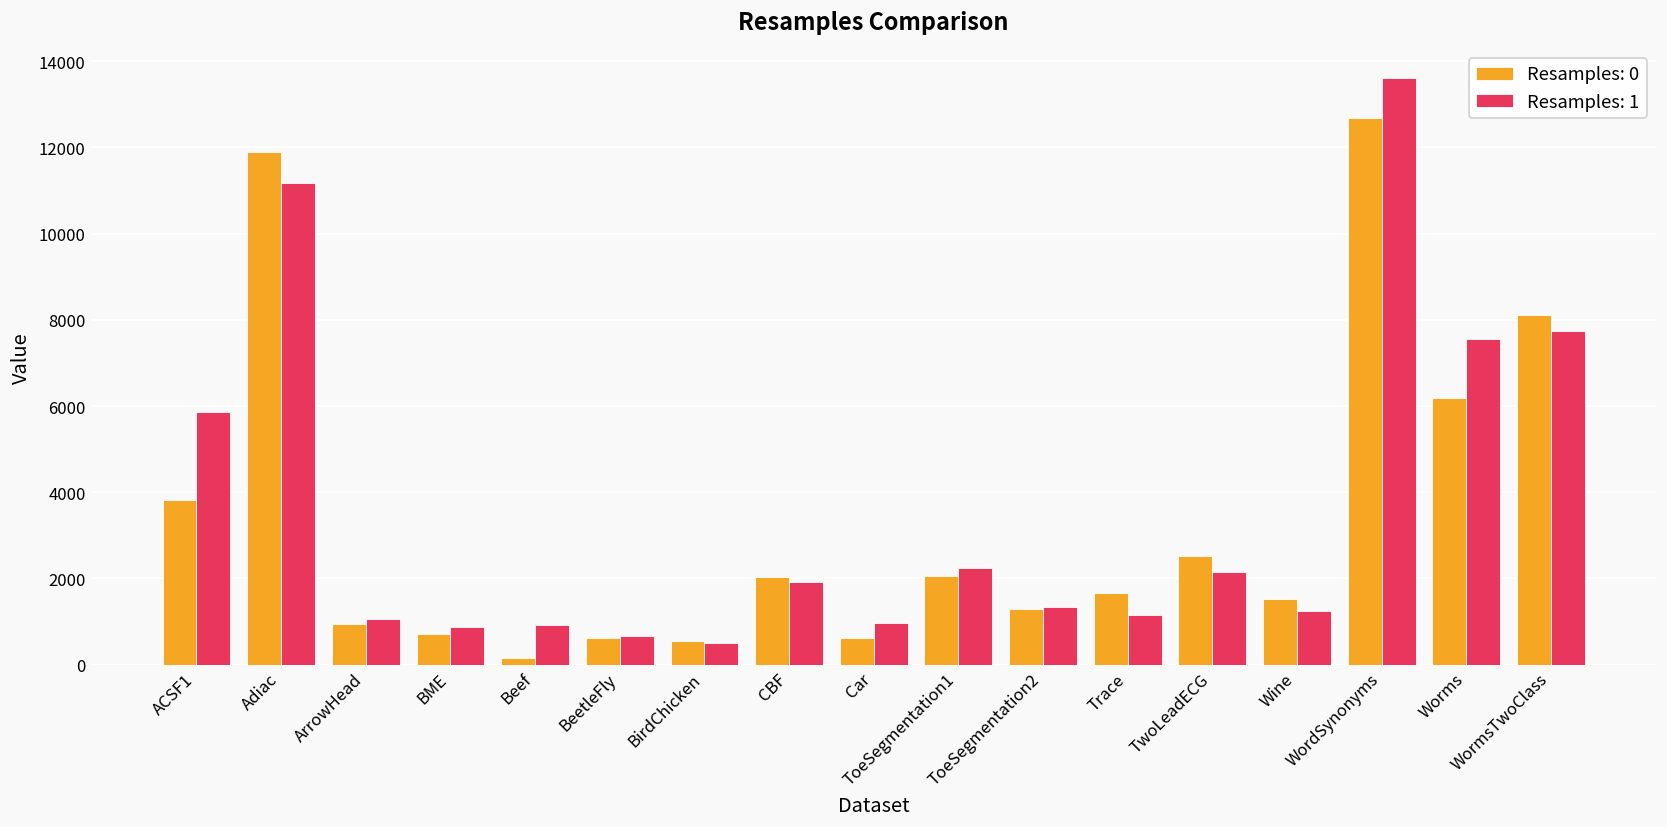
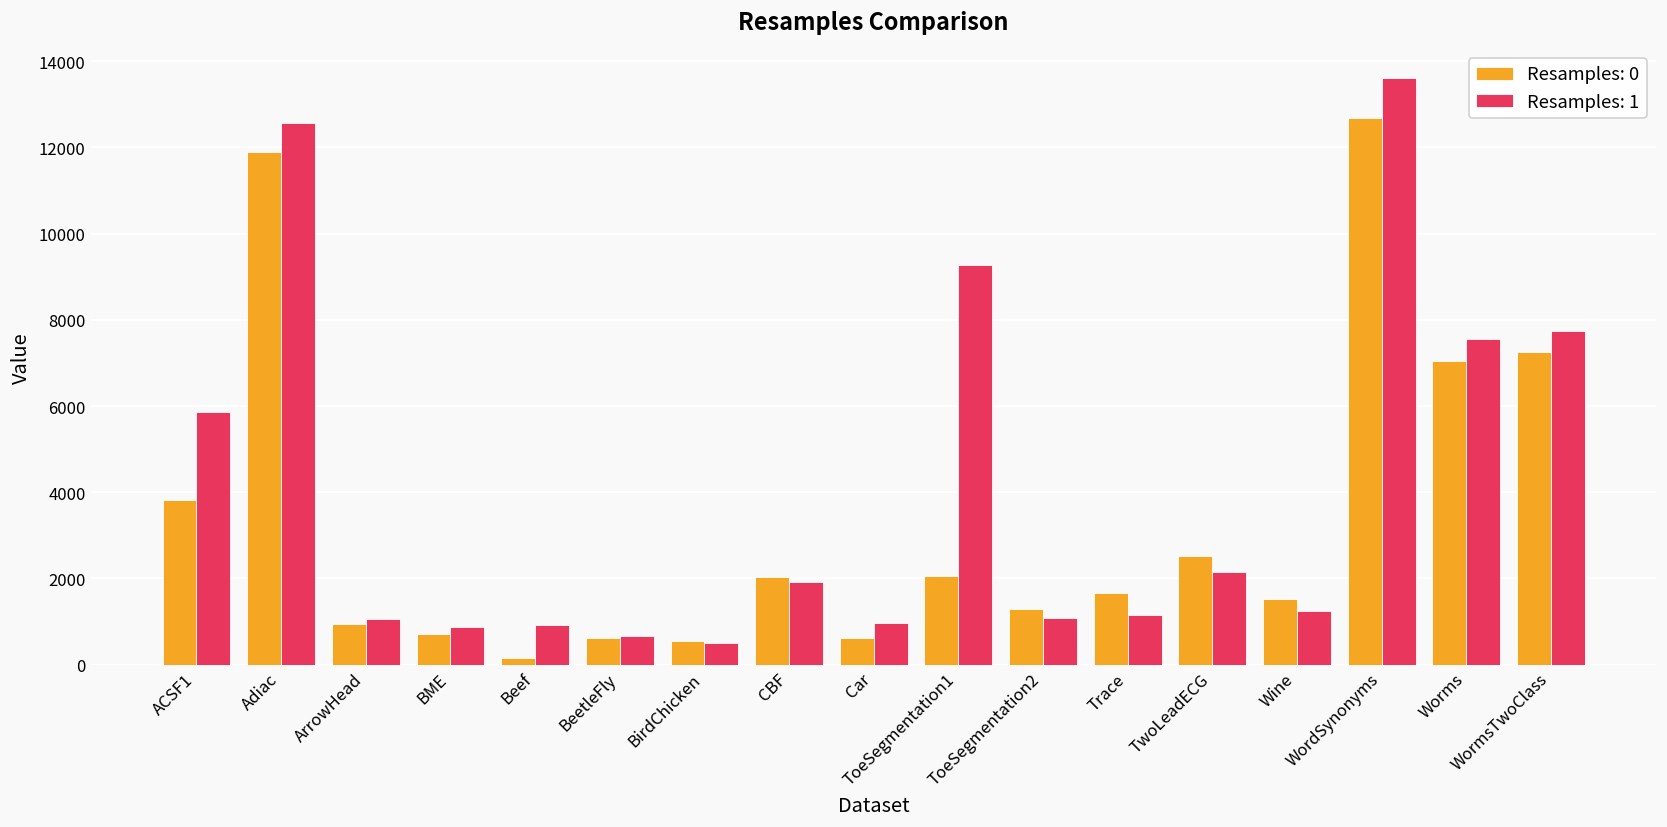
Resamples: 1, Adiac: 11200 -> 12600
Resamples: 1, ToeSegmentation1: 2200 -> 9300
Resamples: 1, ToeSegmentation2: 1300 -> 1100
Resamples: 0, Worms: 6200 -> 7100
Resamples: 0, WormsTwoClass: 8100 -> 7300
